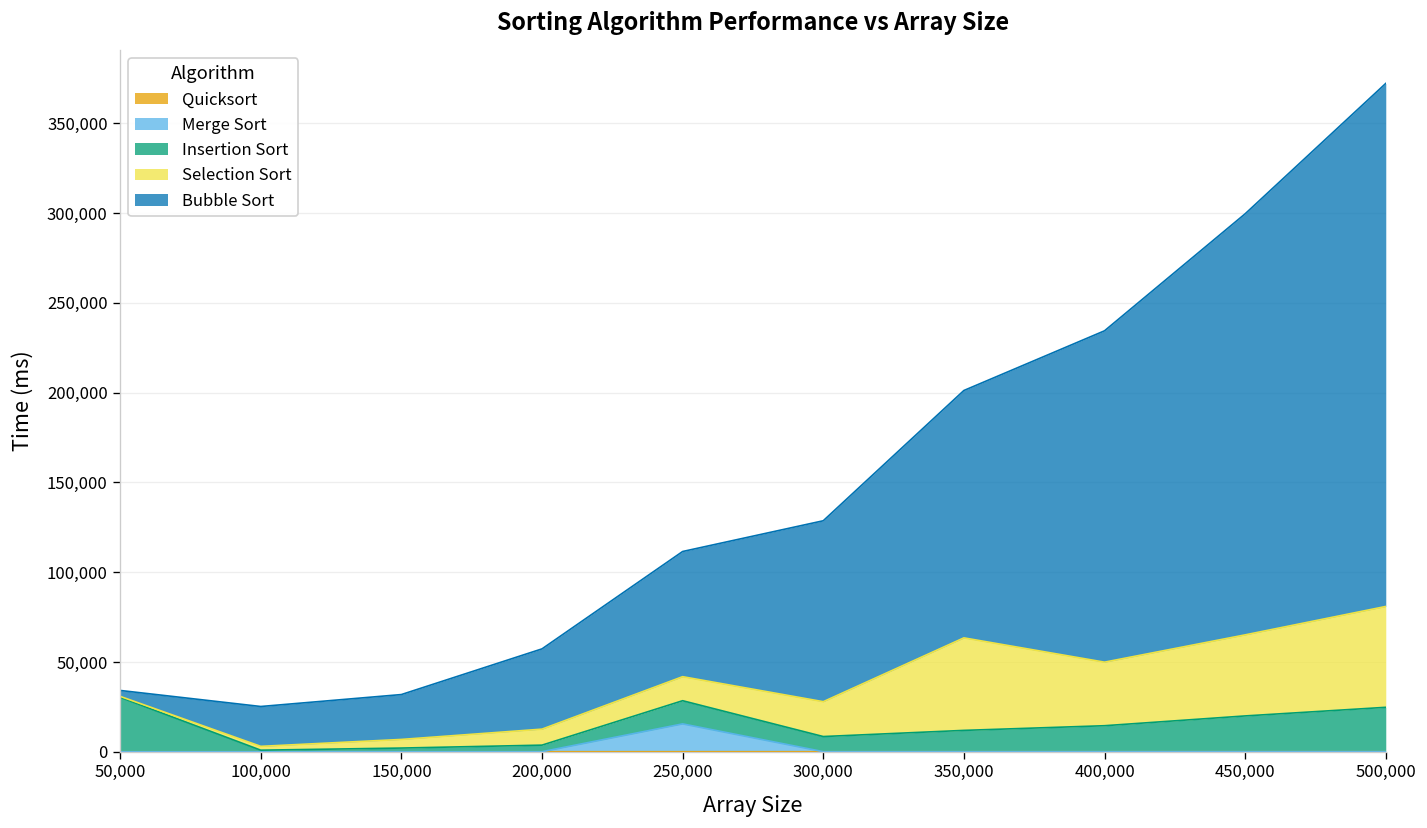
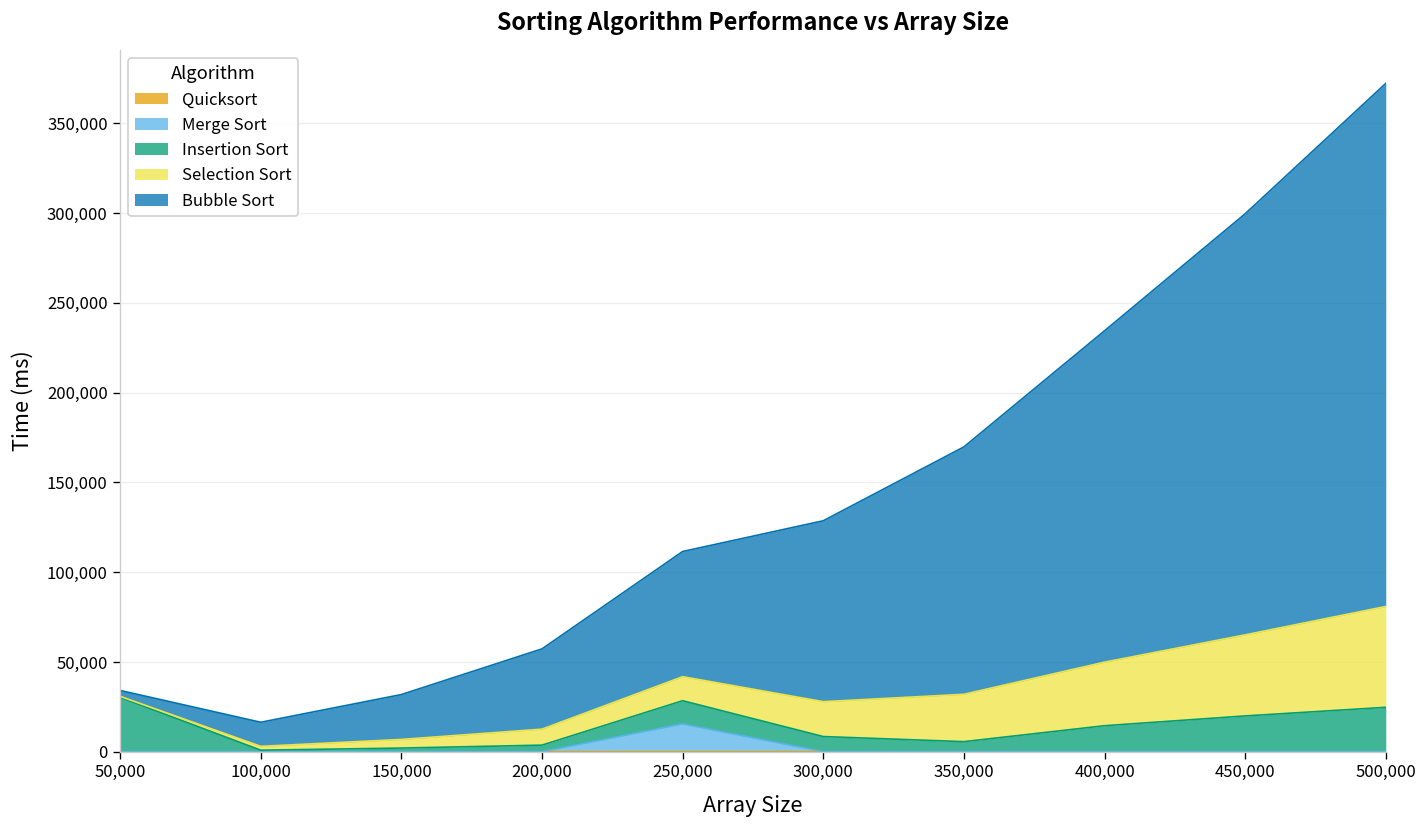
Bubble Sort, 100,000: 22,000 -> 13,000
Insertion Sort, 350,000: 12,000 -> 6,000
Selection Sort, 350,000: 52,000 -> 26,000
